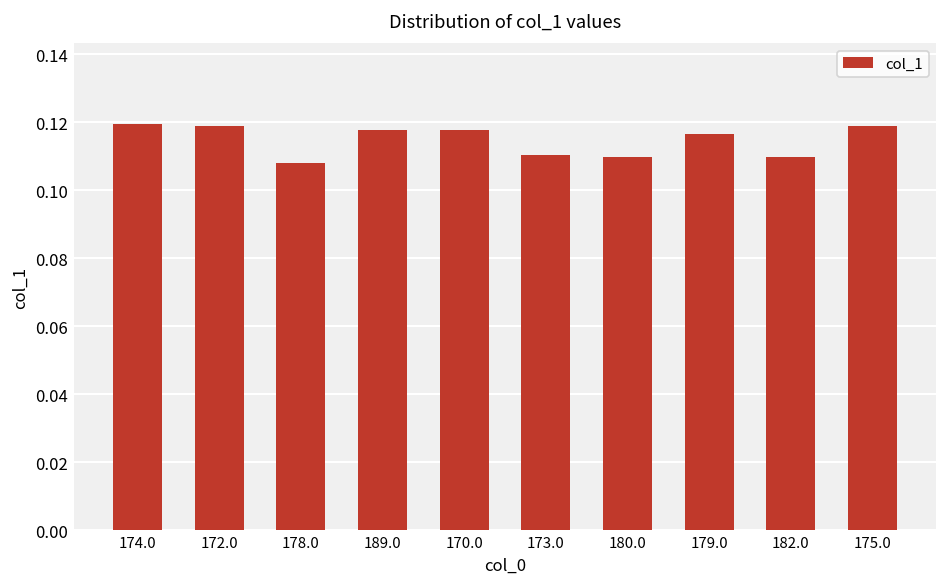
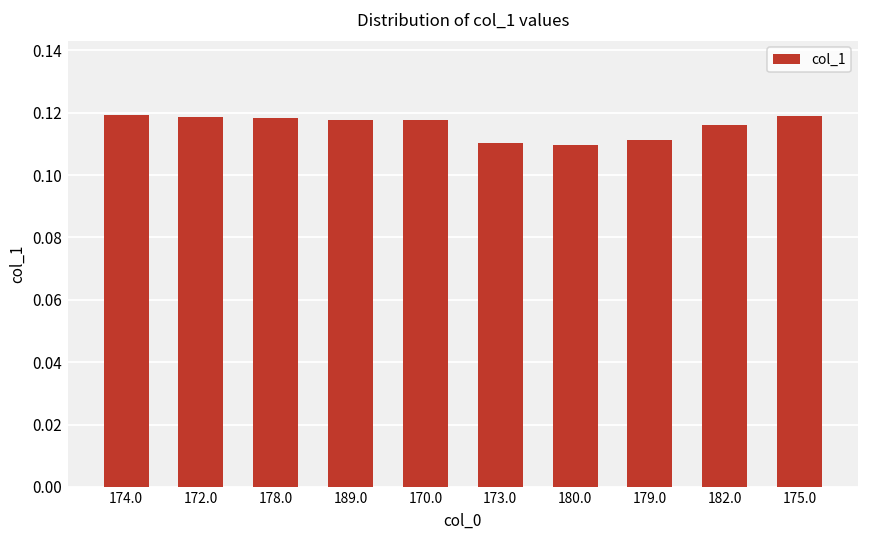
178.0: 0.108 -> 0.118
179.0: 0.117 -> 0.111
182.0: 0.110 -> 0.116
